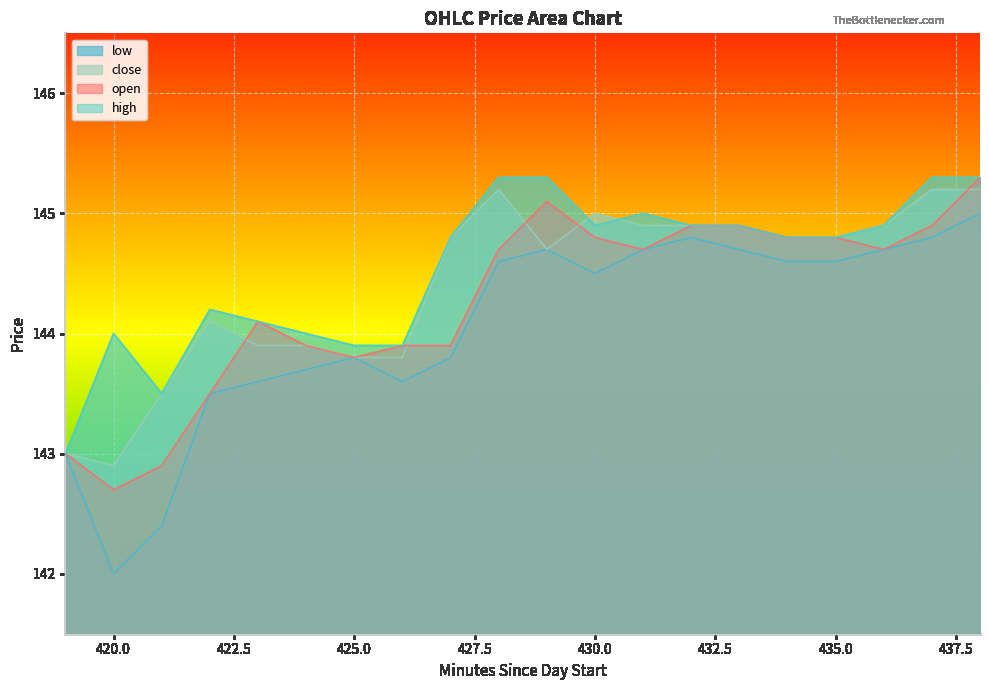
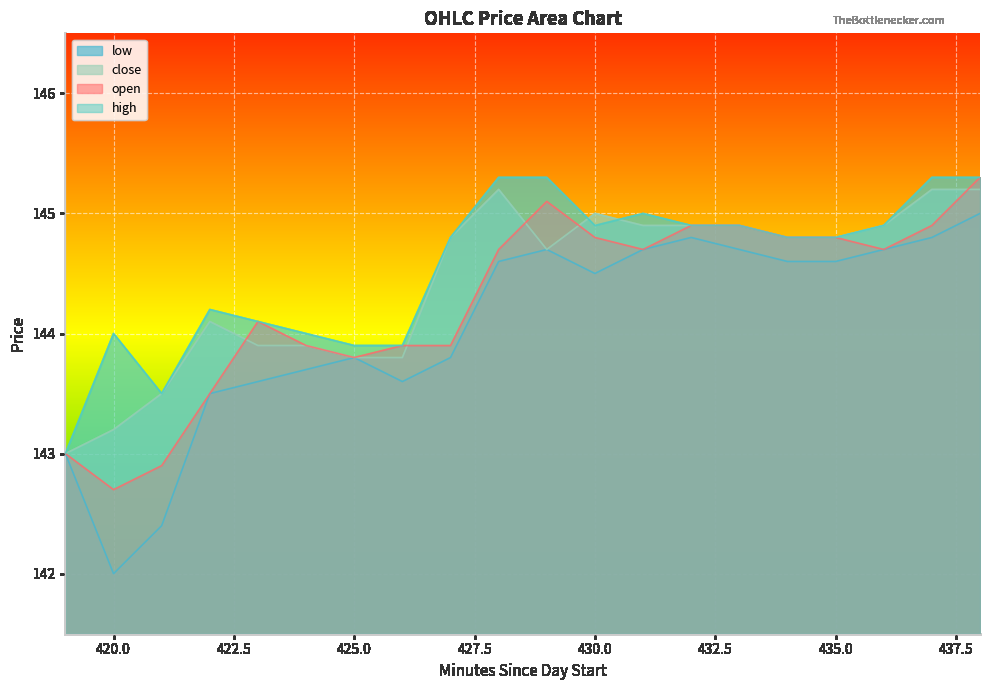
close, 420.0: 142.9 -> 143.2
